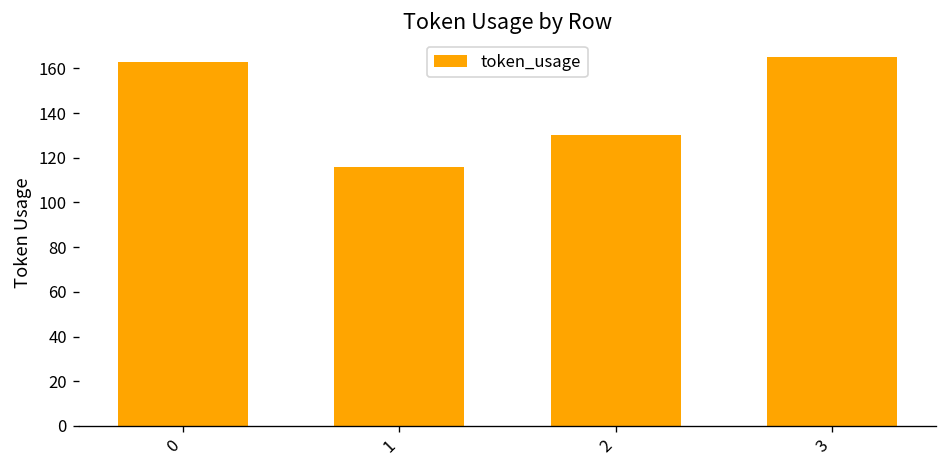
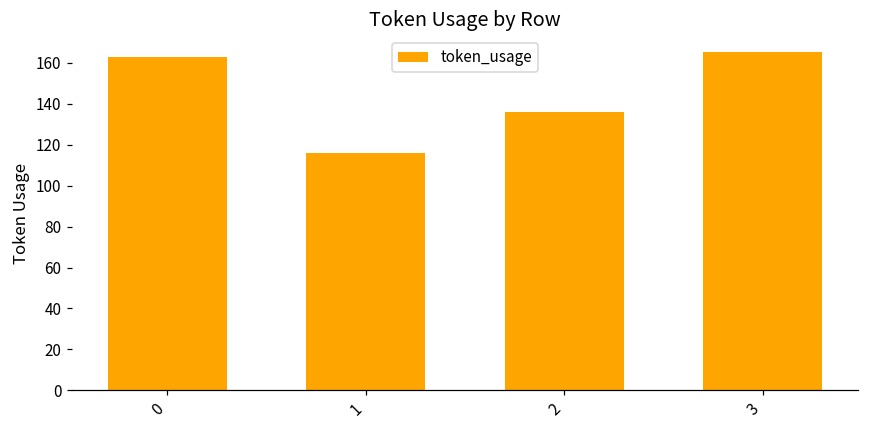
2: 130 -> 136
